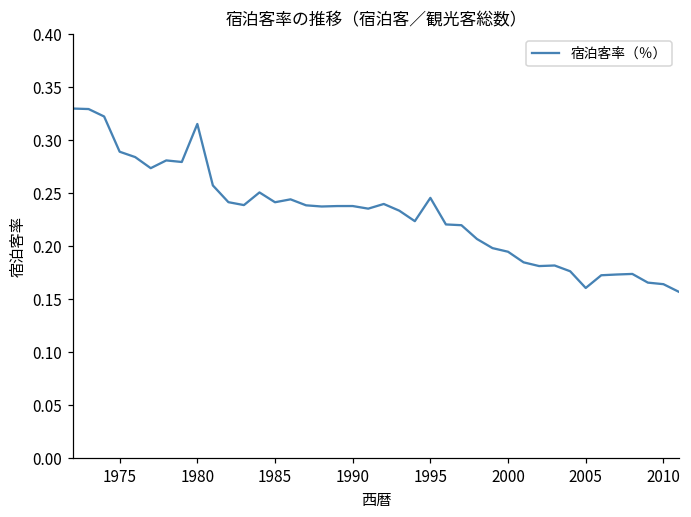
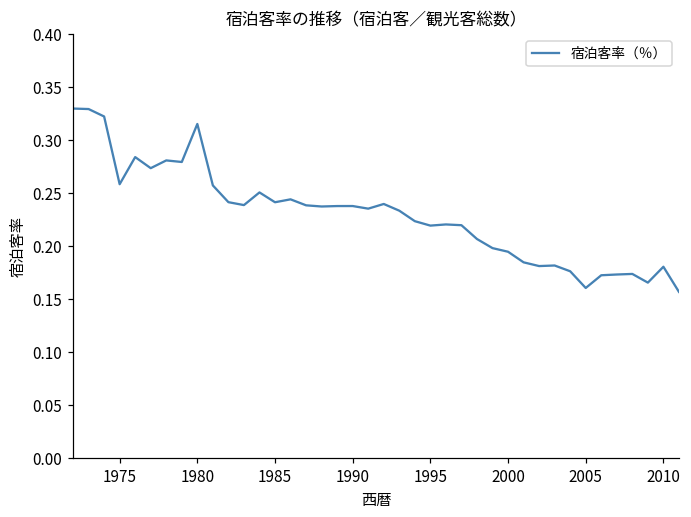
1975: 0.29 -> 0.26
1995: 0.25 -> 0.22
2010: 0.16 -> 0.18
